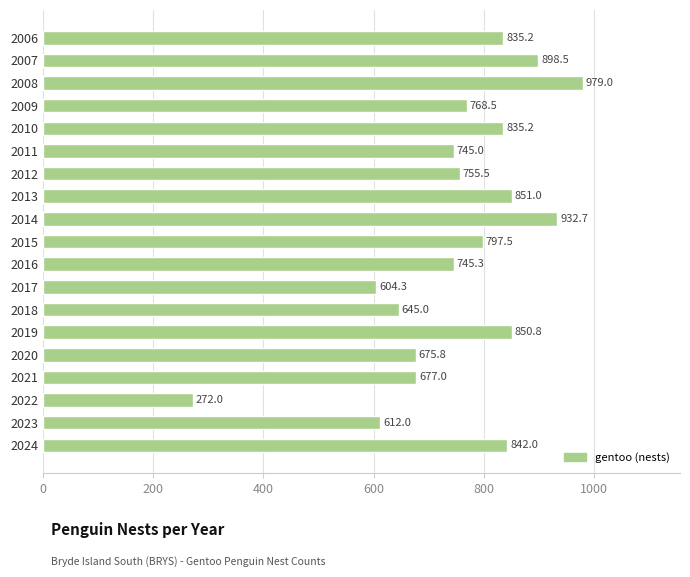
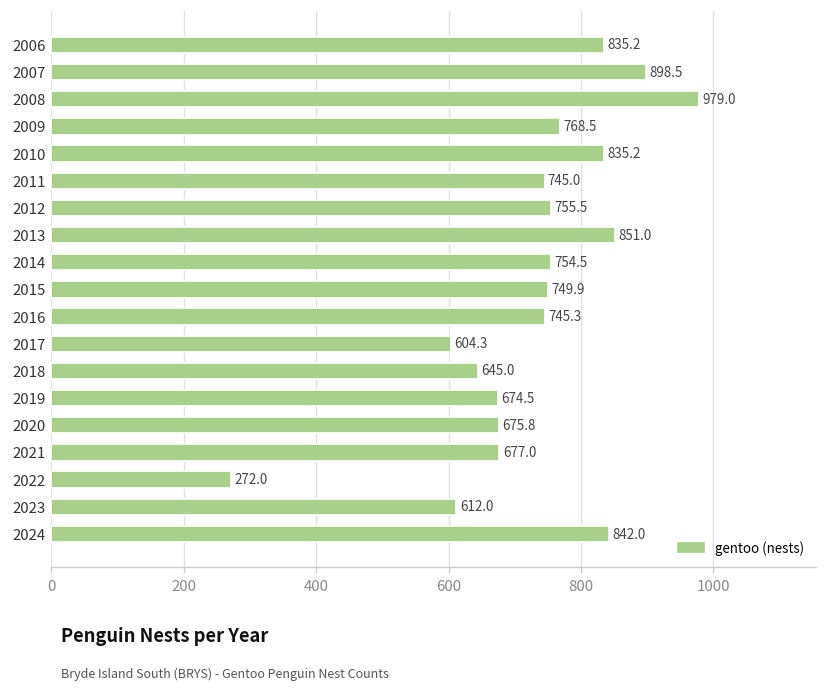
2014: 932.7 -> 754.5
2015: 797.5 -> 749.9
2019: 850.8 -> 674.5
